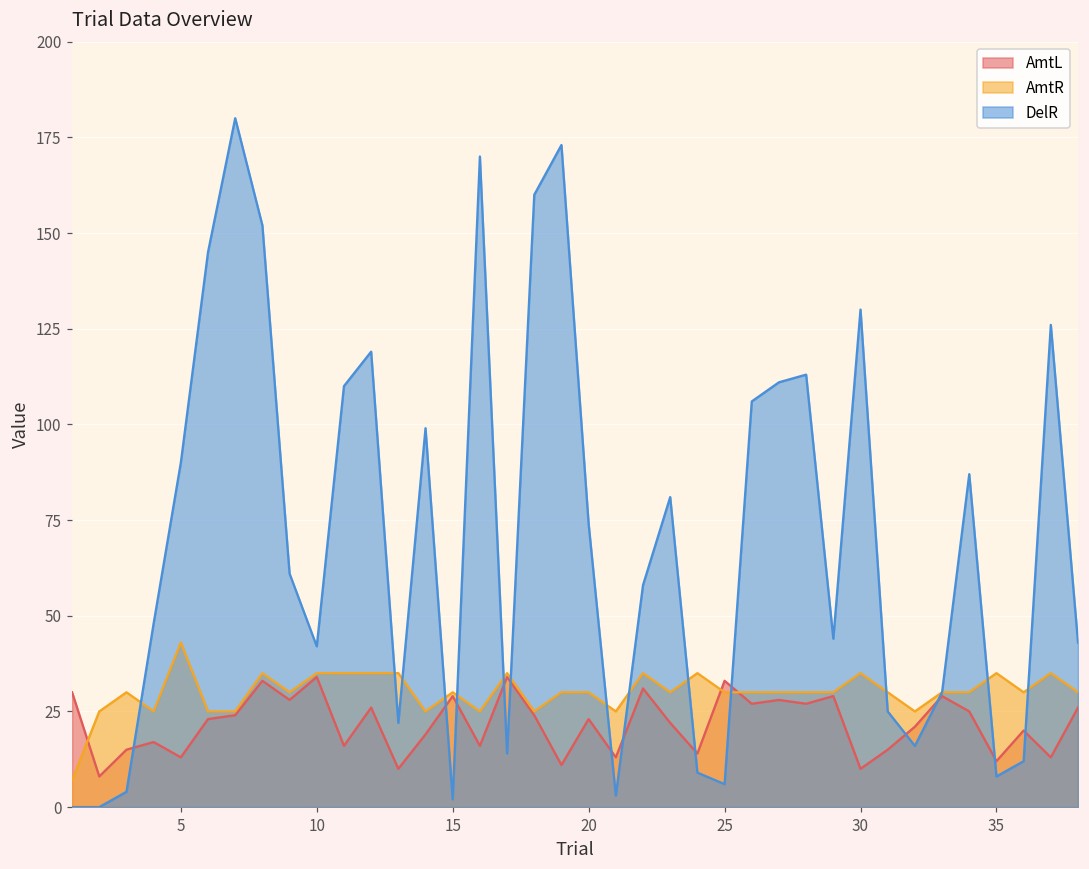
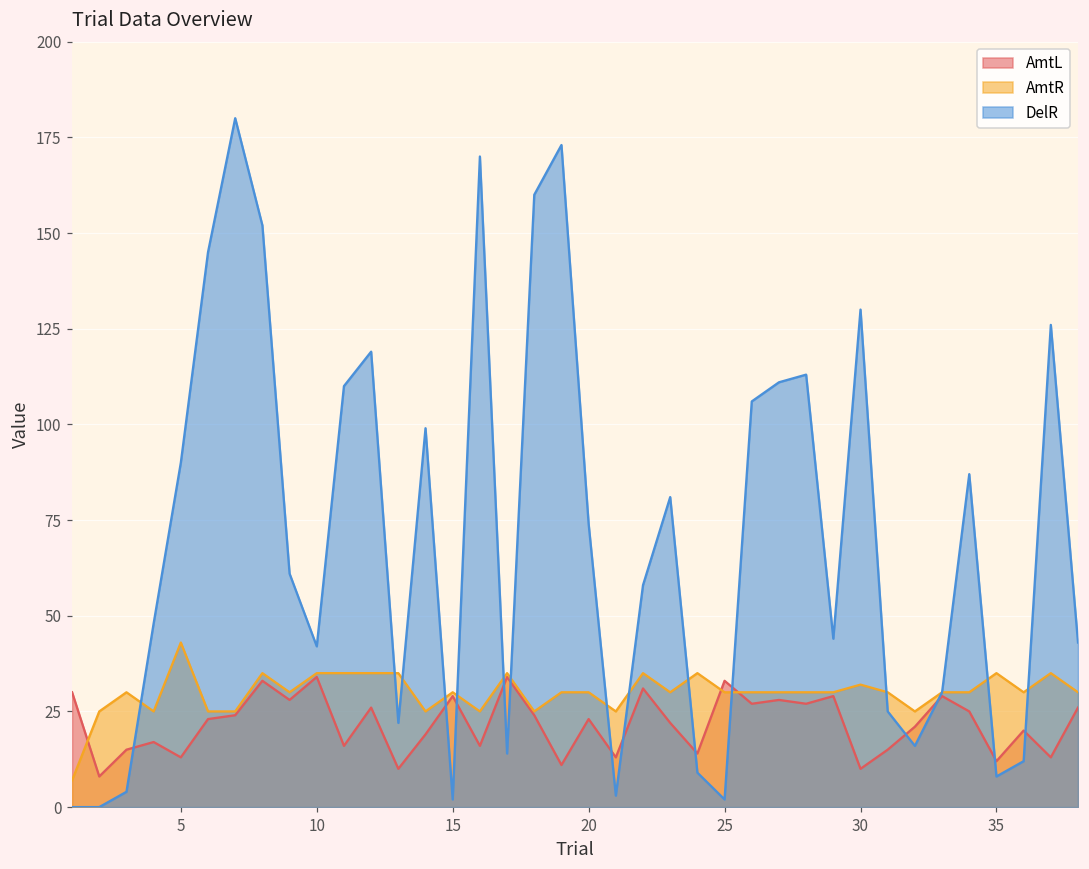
DelR, 25: 6 -> 2
AmtR, 30: 35 -> 32
